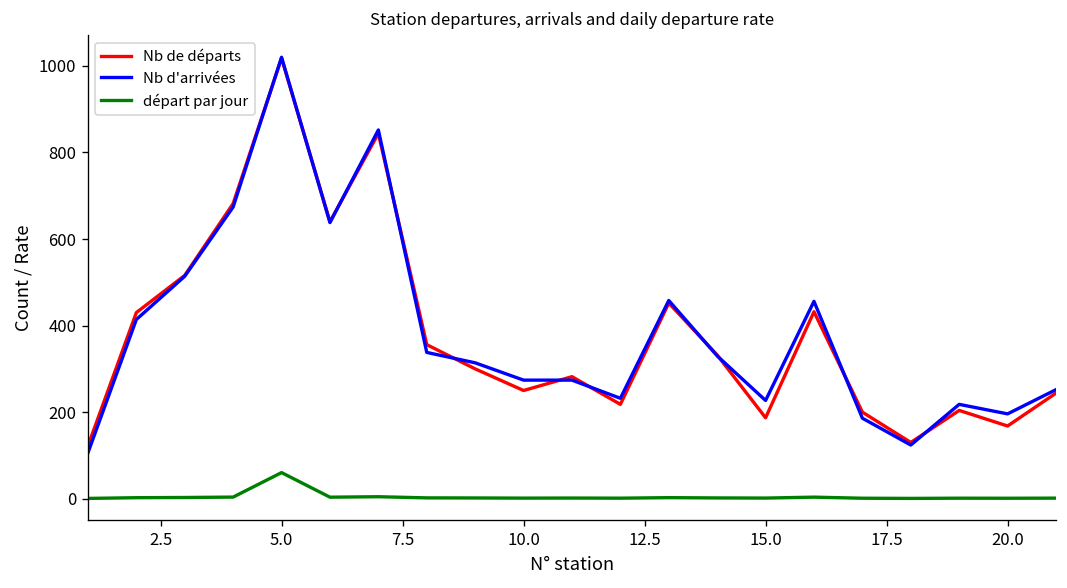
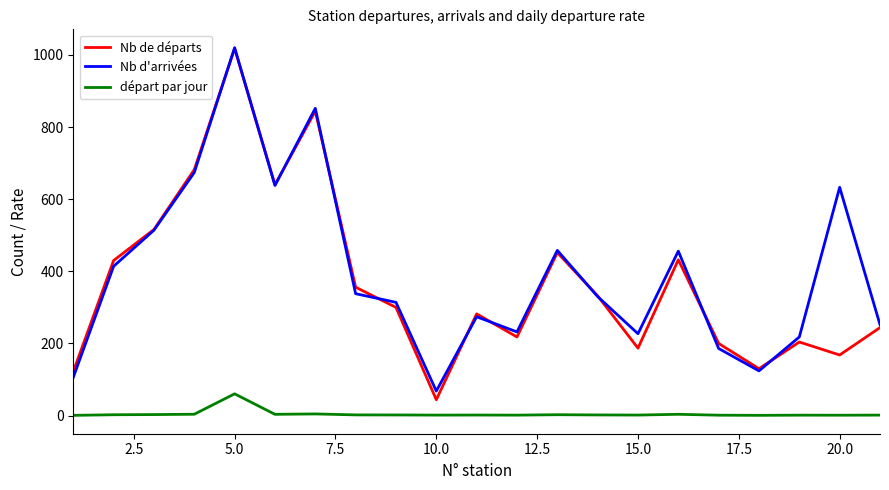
Nb de départs, 10.0: 250 -> 40
Nb d'arrivées, 10.0: 270 -> 70
Nb d'arrivées, 20.0: 200 -> 630
